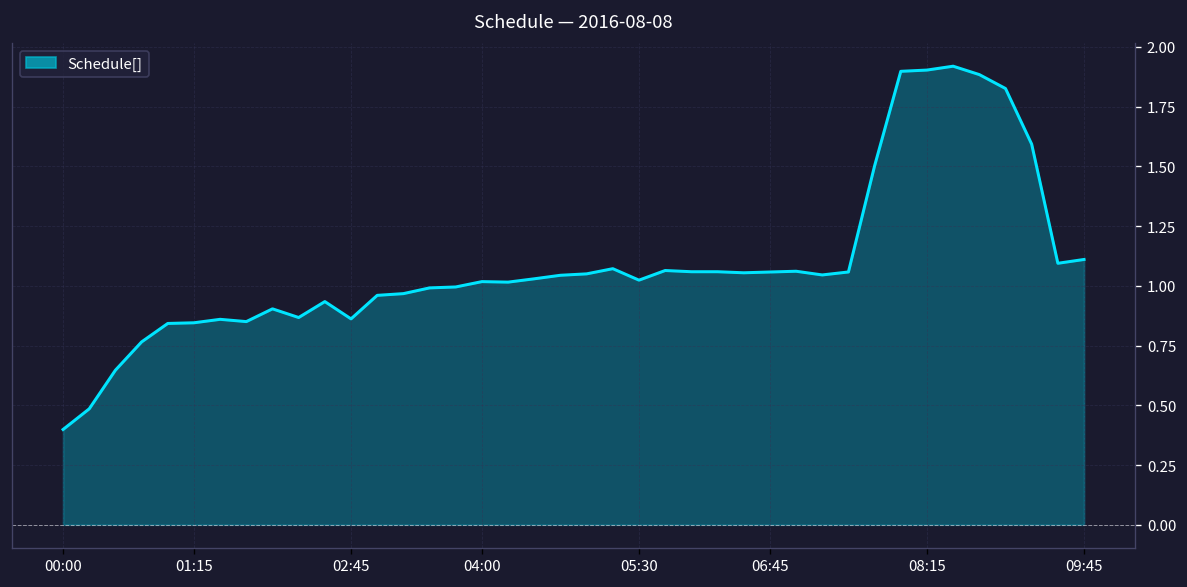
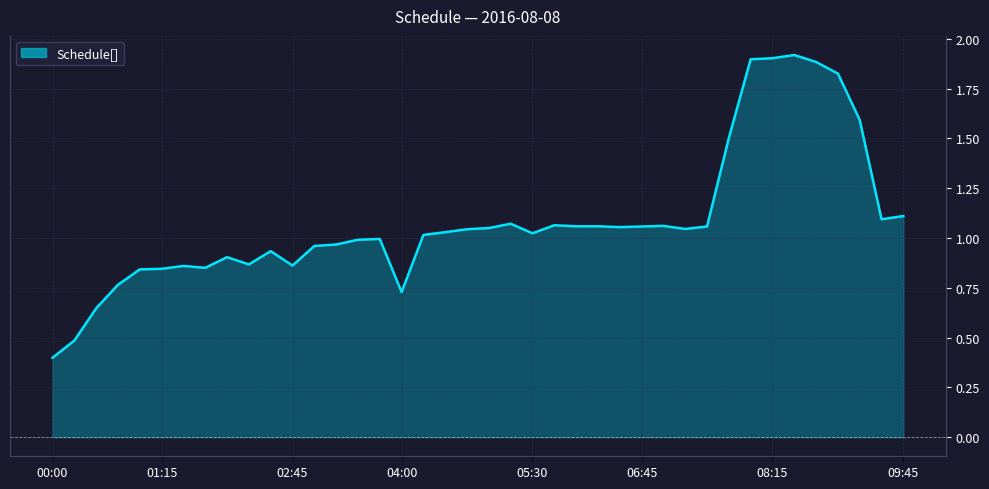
04:00: 1.02 -> 0.73
